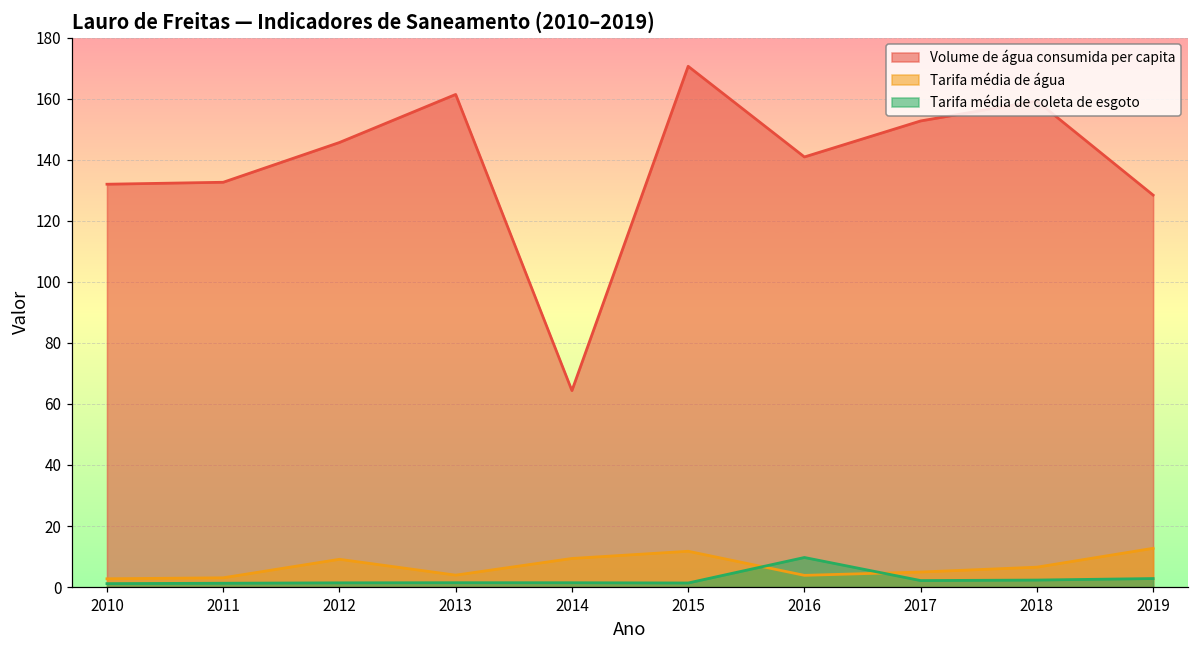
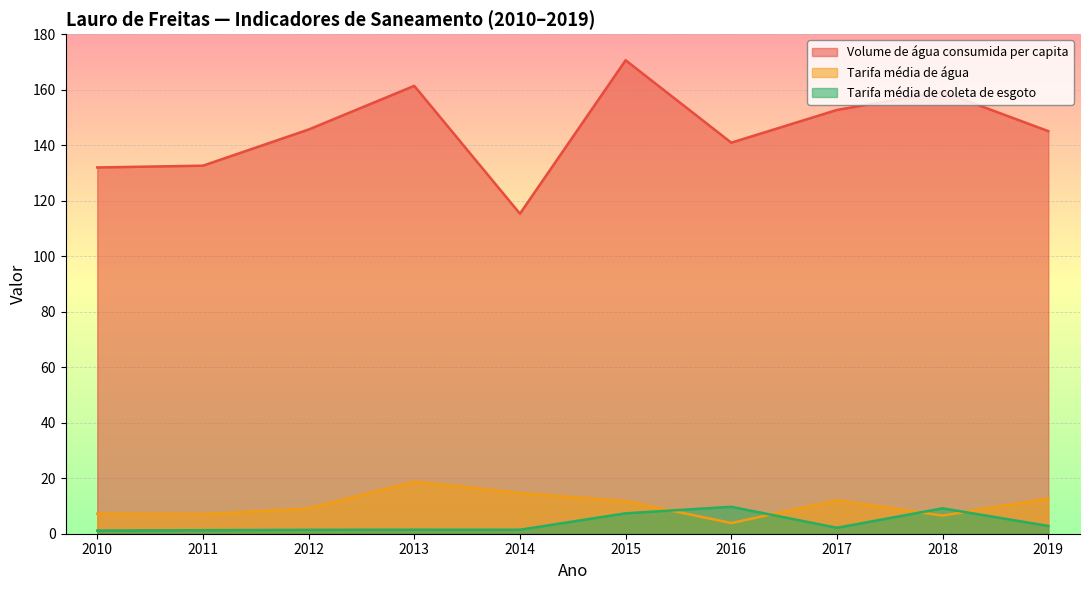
Tarifa média de água, 2010: 3 -> 7
Tarifa média de água, 2011: 3 -> 7
Tarifa média de água, 2013: 4 -> 19
Volume de água consumida per capita, 2014: 64 -> 115
Tarifa média de água, 2014: 9 -> 15
Tarifa média de coleta de esgoto, 2015: 1 -> 7
Tarifa média de água, 2017: 5 -> 12
Tarifa média de coleta de esgoto, 2018: 2 -> 9
Volume de água consumida per capita, 2019: 128 -> 145
